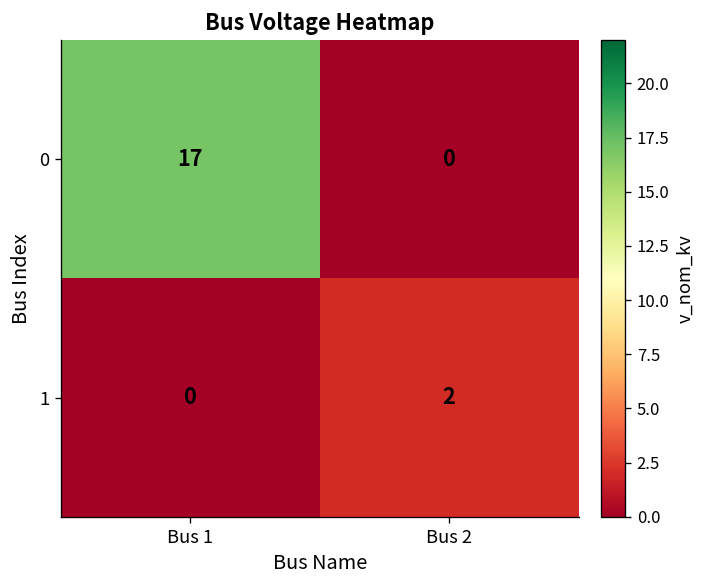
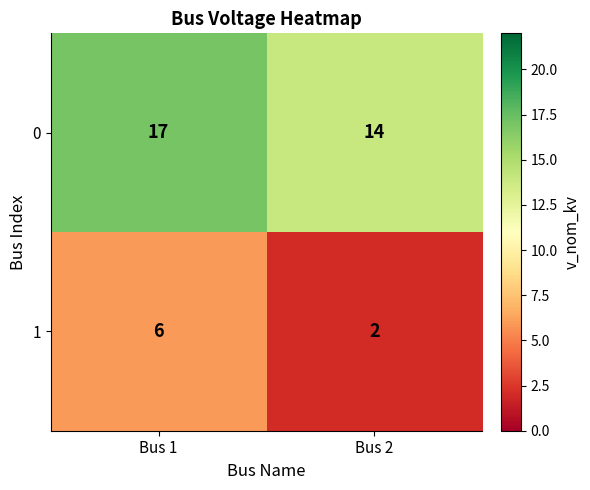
0, Bus 2: 0 -> 14
1, Bus 1: 0 -> 6
